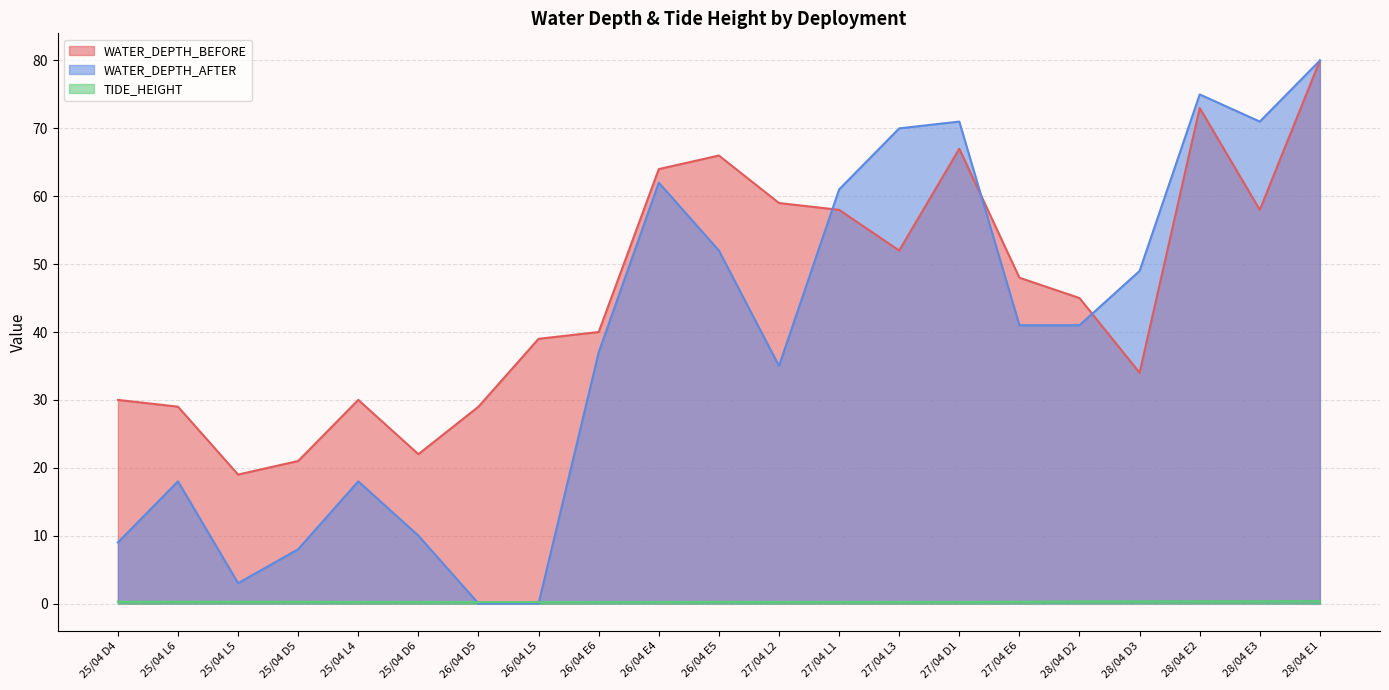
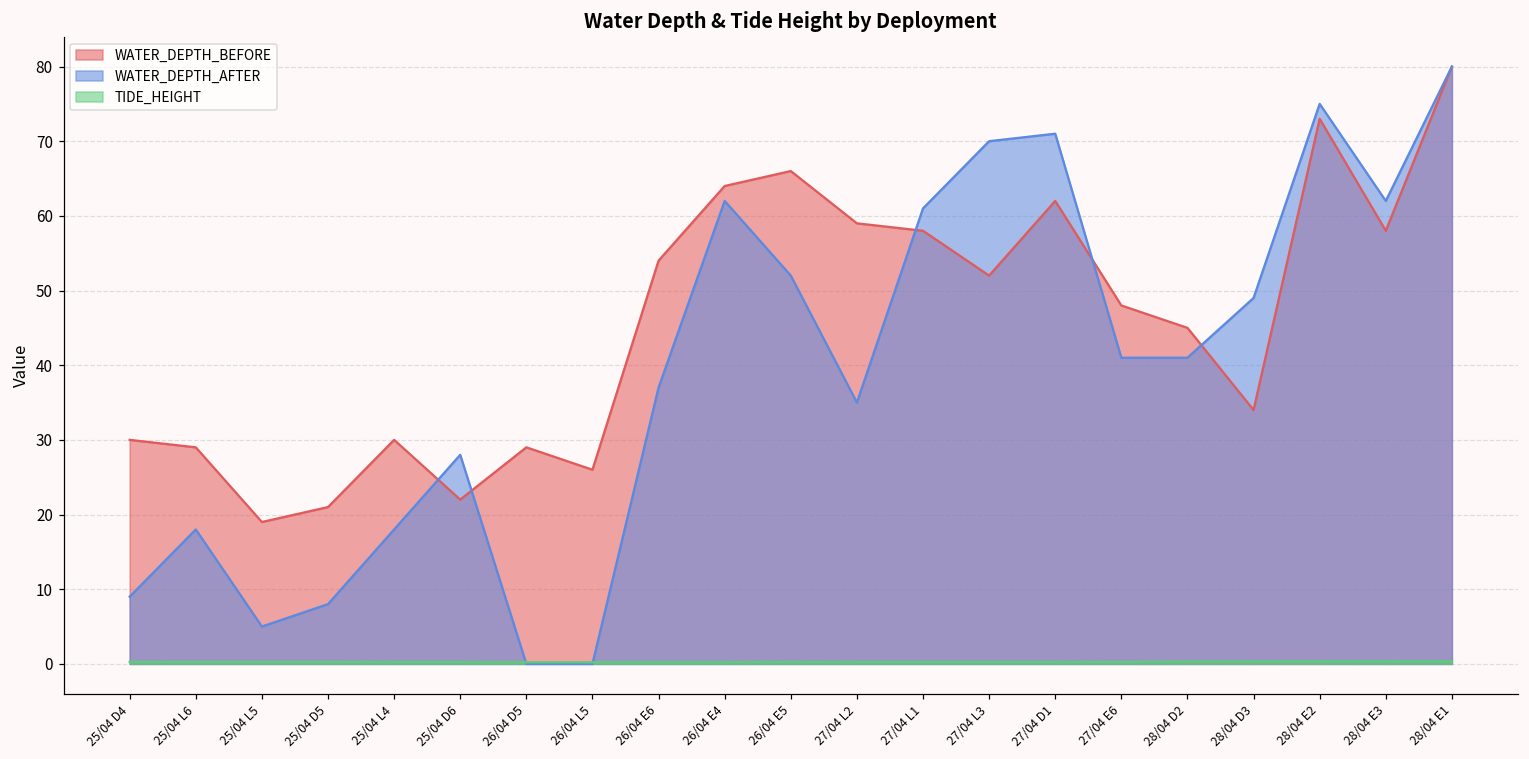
WATER_DEPTH_AFTER, 25/04 L5: 3 -> 5
WATER_DEPTH_AFTER, 25/04 D6: 10 -> 28
WATER_DEPTH_BEFORE, 26/04 L5: 39 -> 26
WATER_DEPTH_BEFORE, 26/04 E6: 40 -> 54
WATER_DEPTH_BEFORE, 27/04 D1: 67 -> 62
WATER_DEPTH_AFTER, 28/04 E3: 71 -> 62
